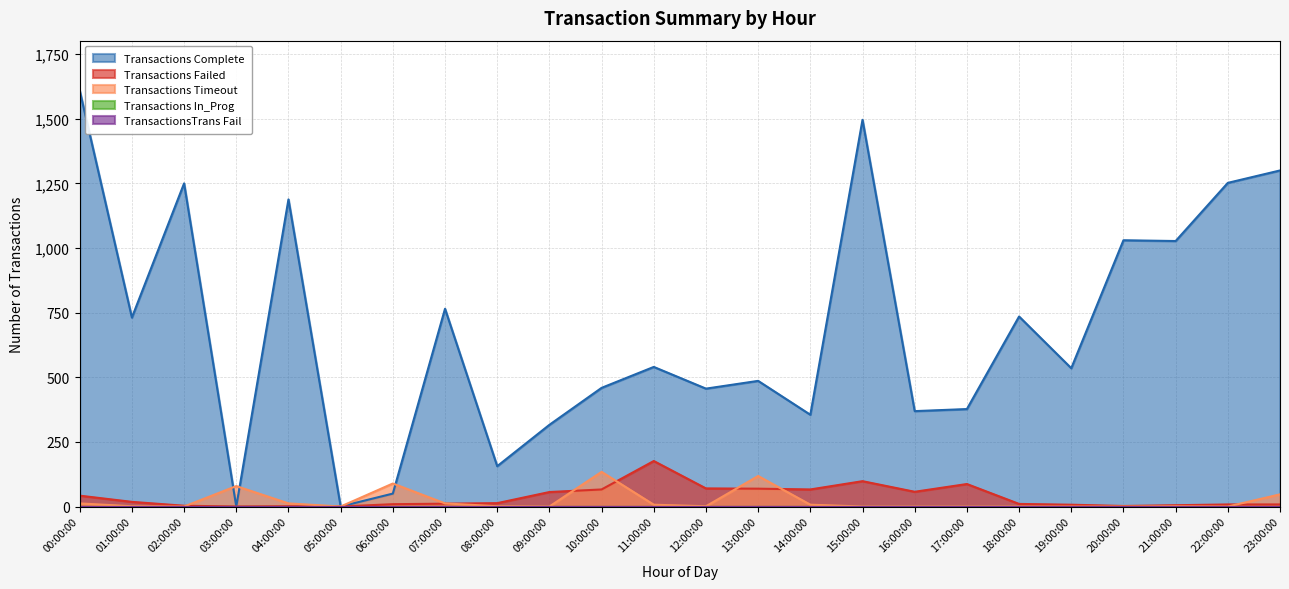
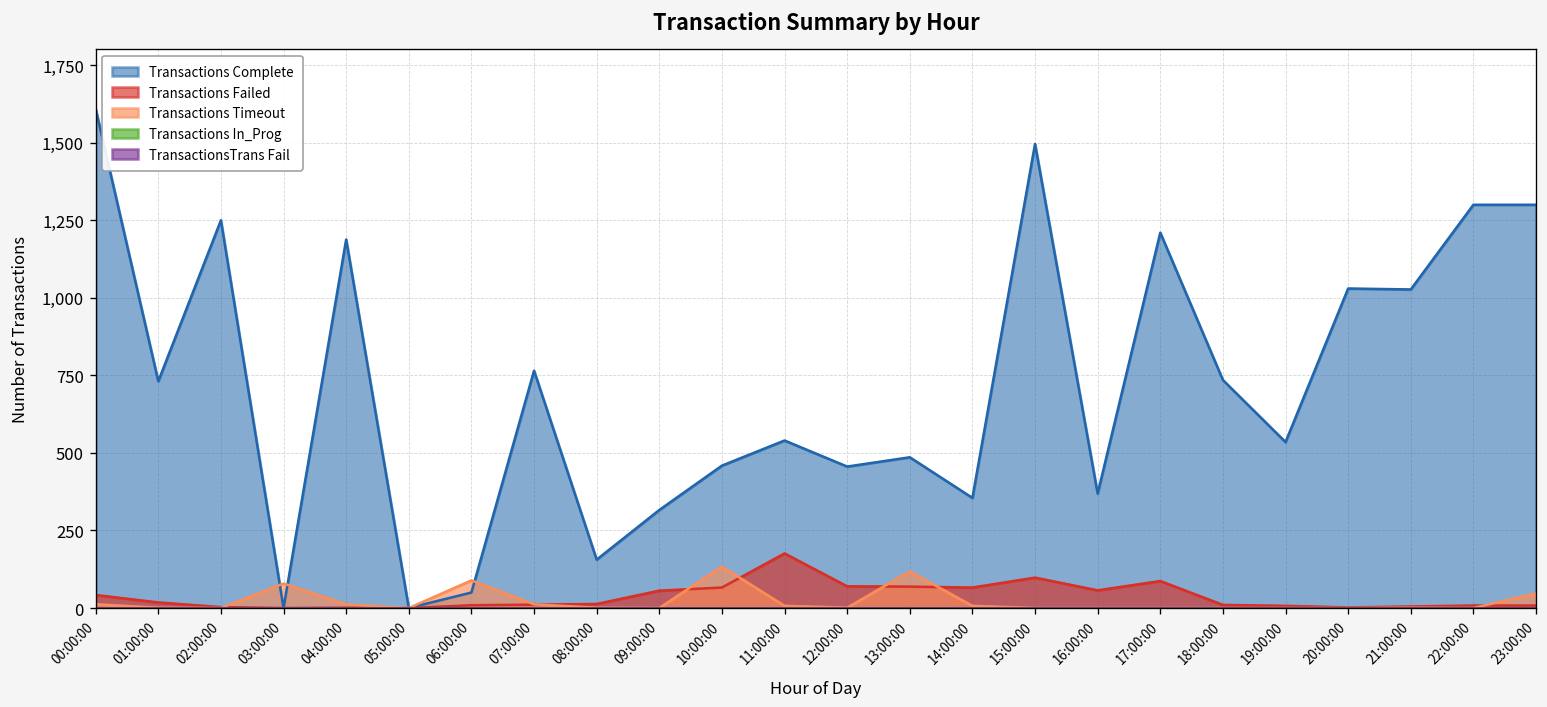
Transactions Complete, 17:00:00: 380 -> 1,210
Transactions Complete, 22:00:00: 1,250 -> 1,300
